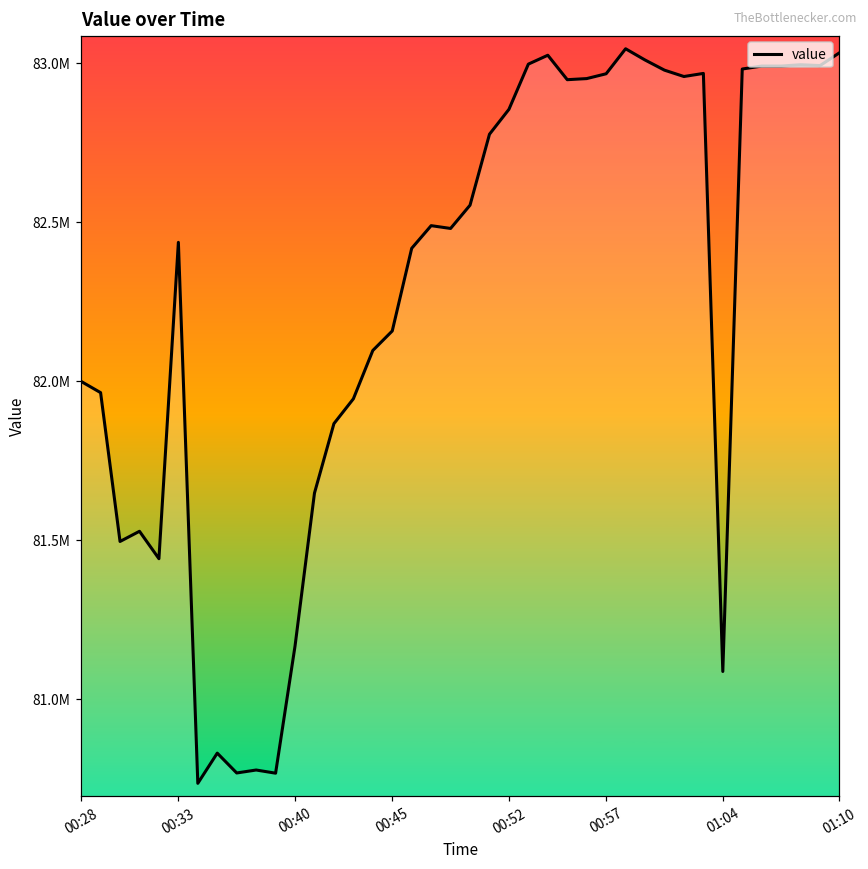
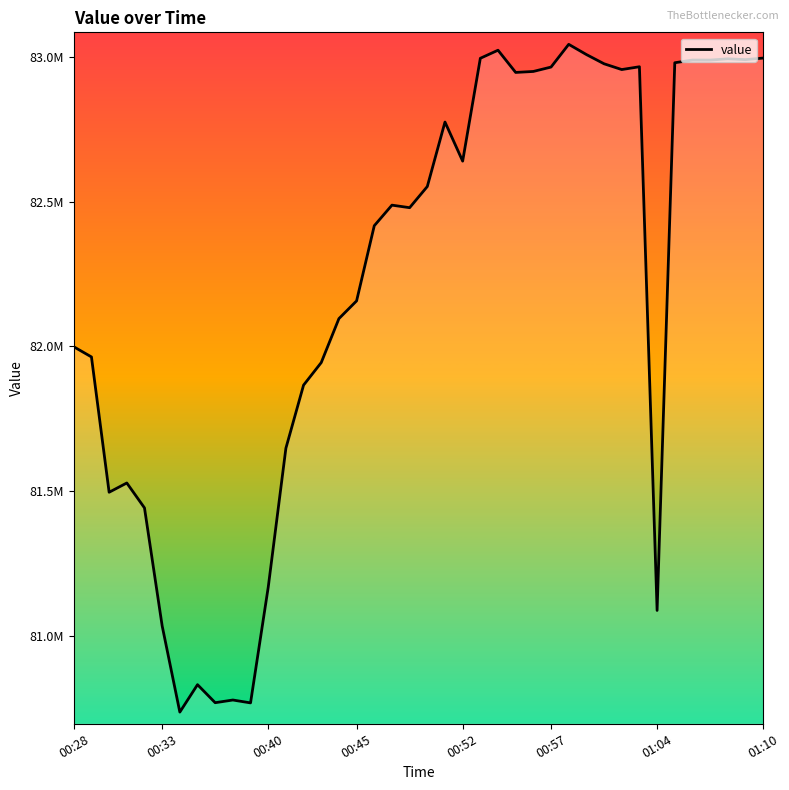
00:33: 82440000 -> 81030000
00:52: 82850000 -> 82640000
01:10: 83030000 -> 83000000
